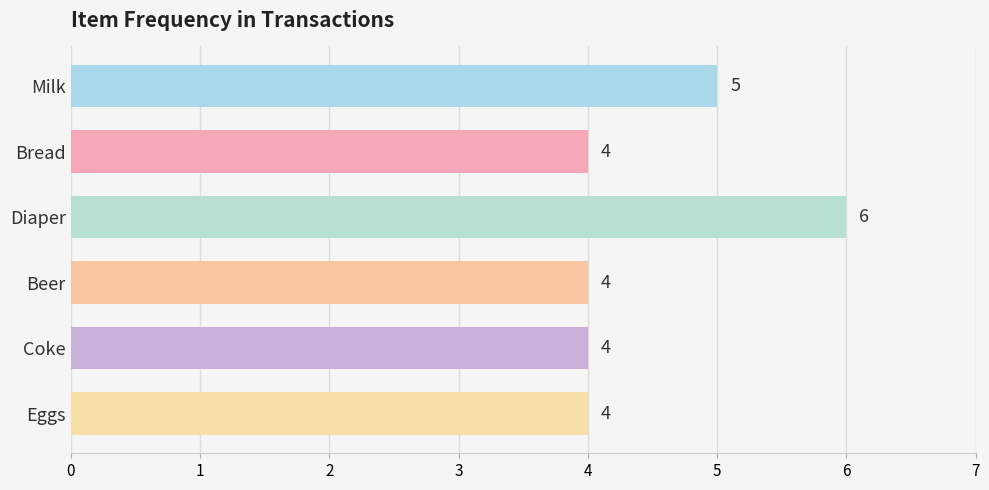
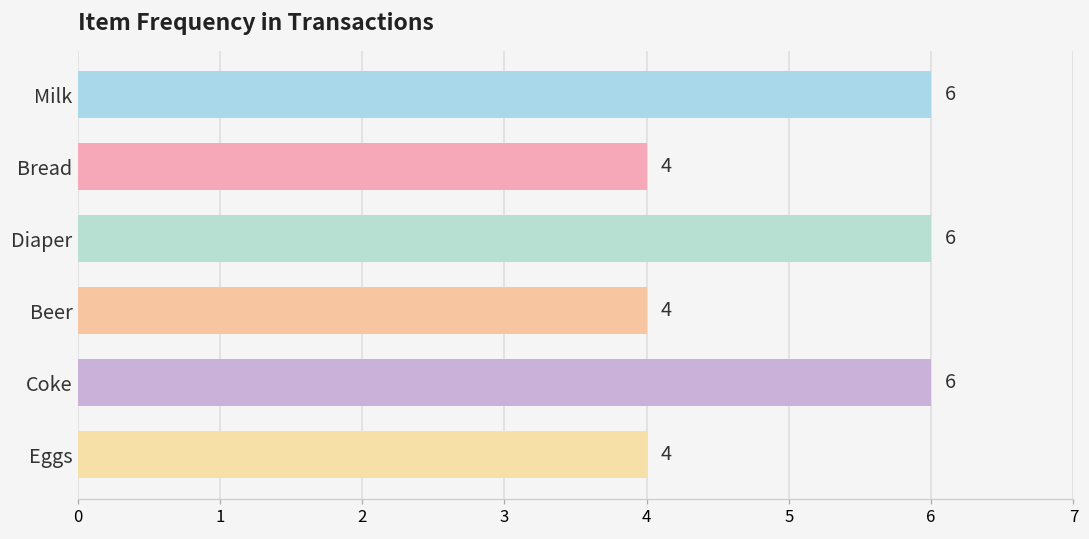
Milk: 5 -> 6
Coke: 4 -> 6
